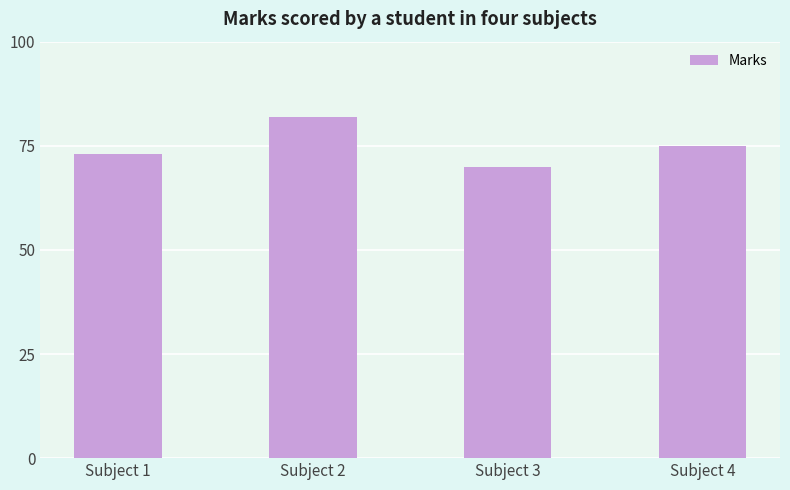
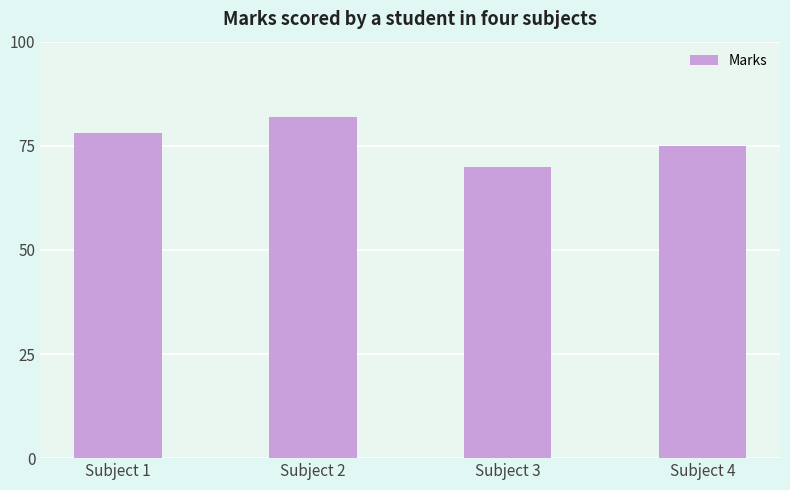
Subject 1: 73 -> 78
